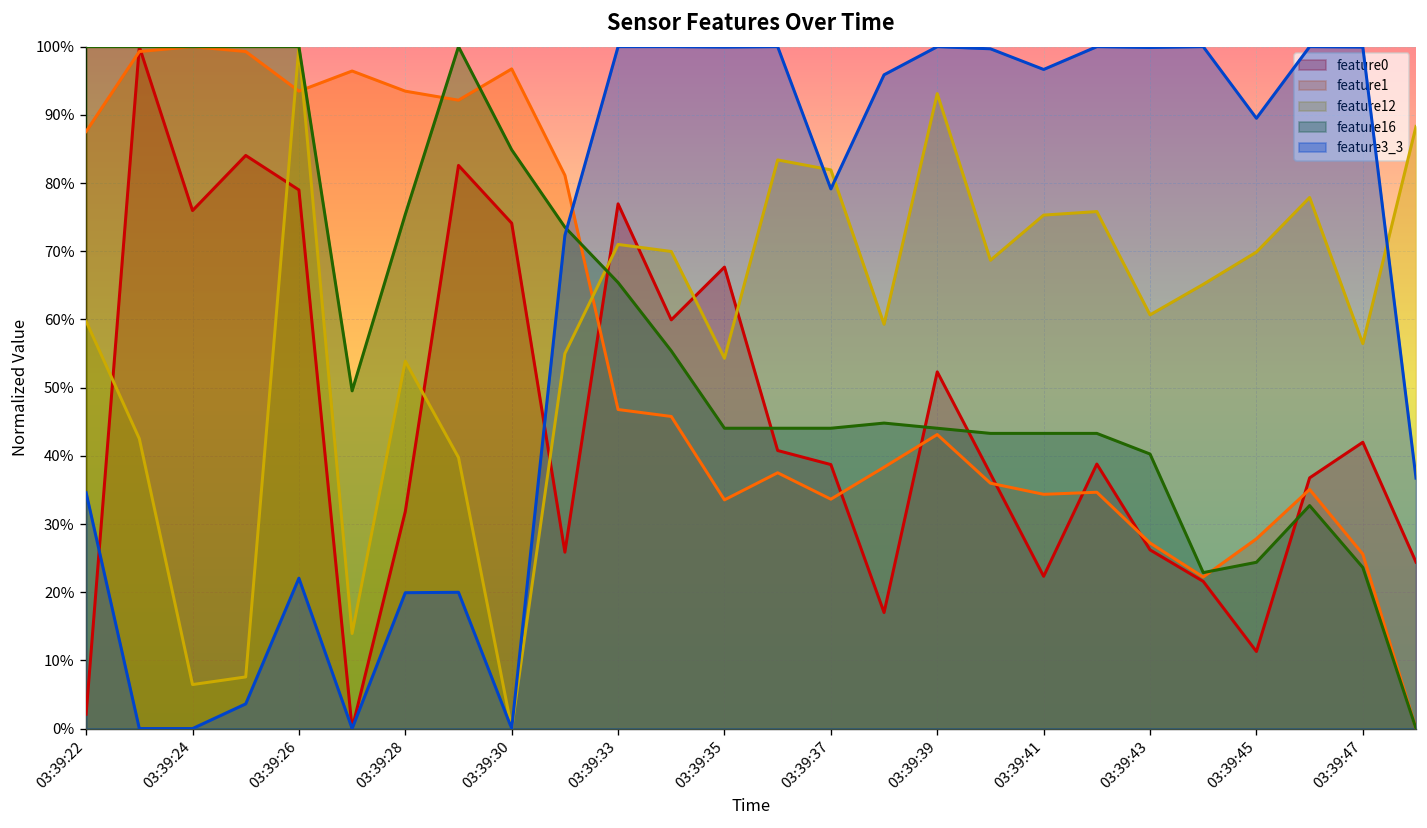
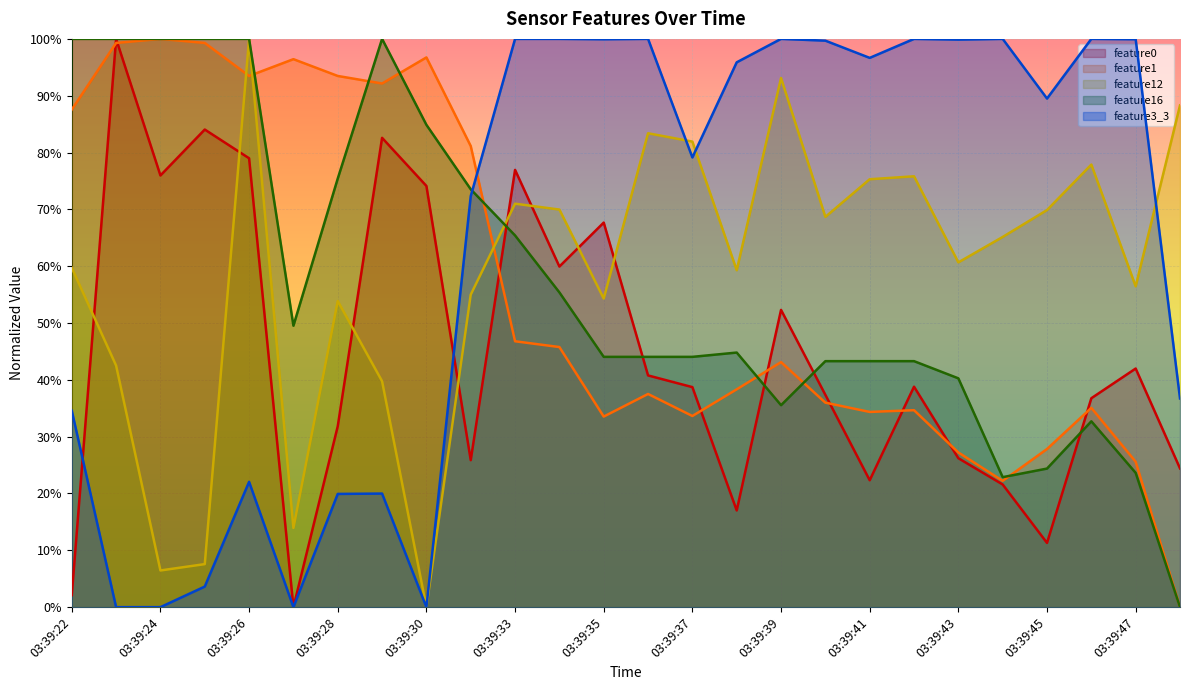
feature16, 03:39:39: 44% -> 36%
